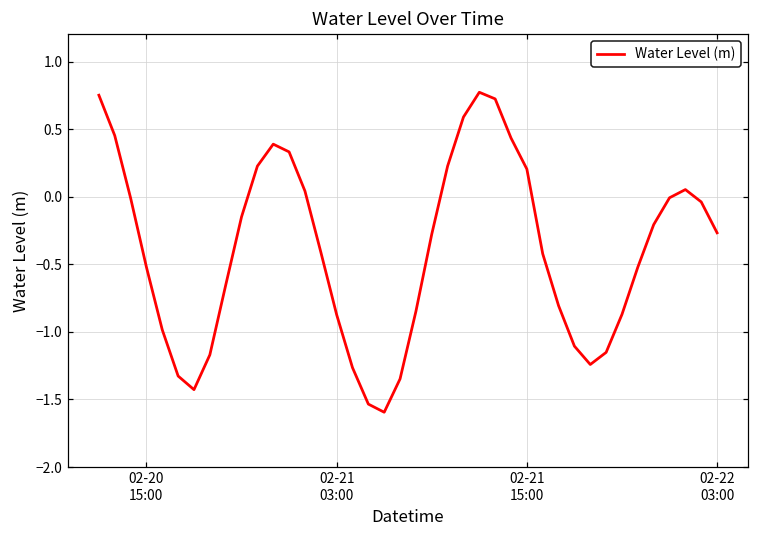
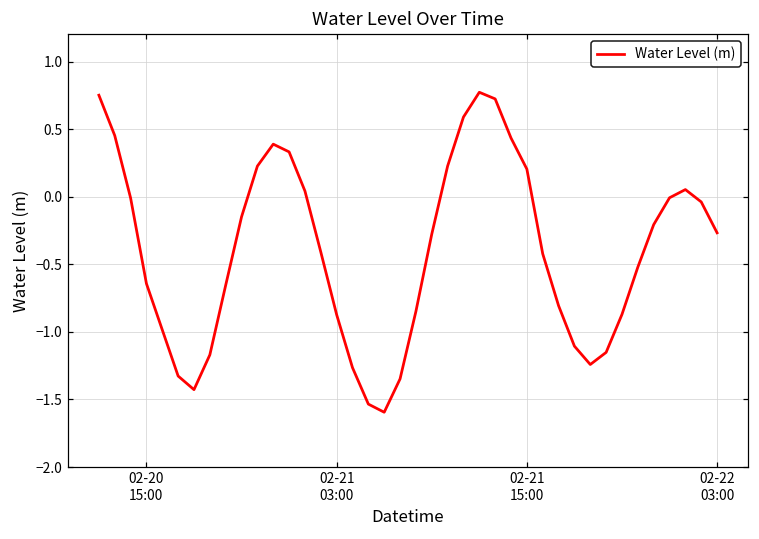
02-20 15:00: -0.52 -> -0.64
